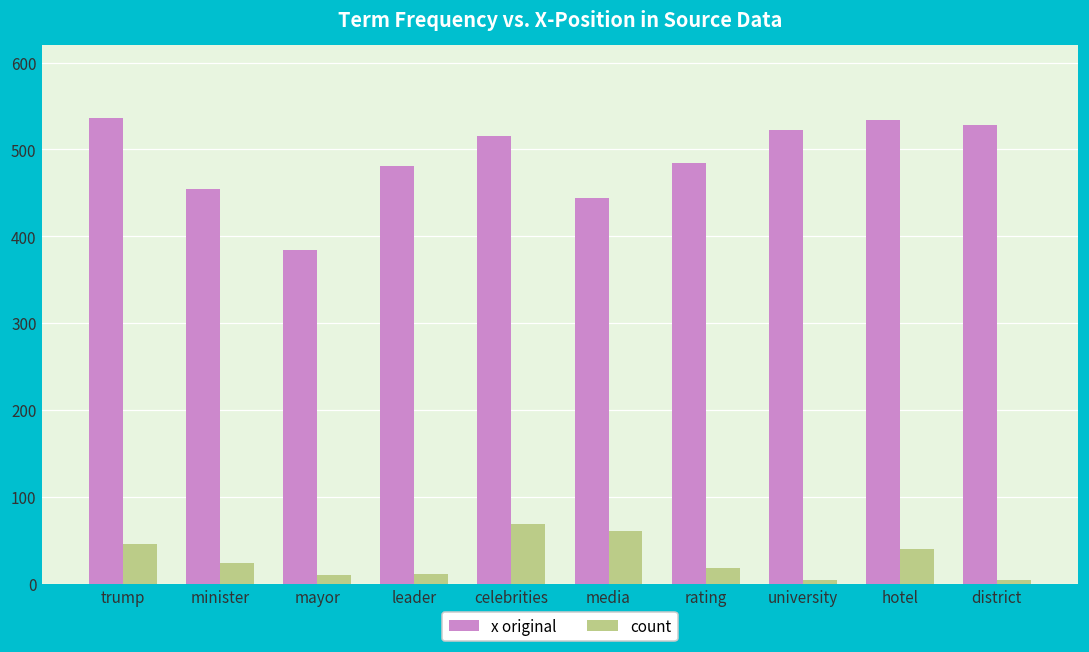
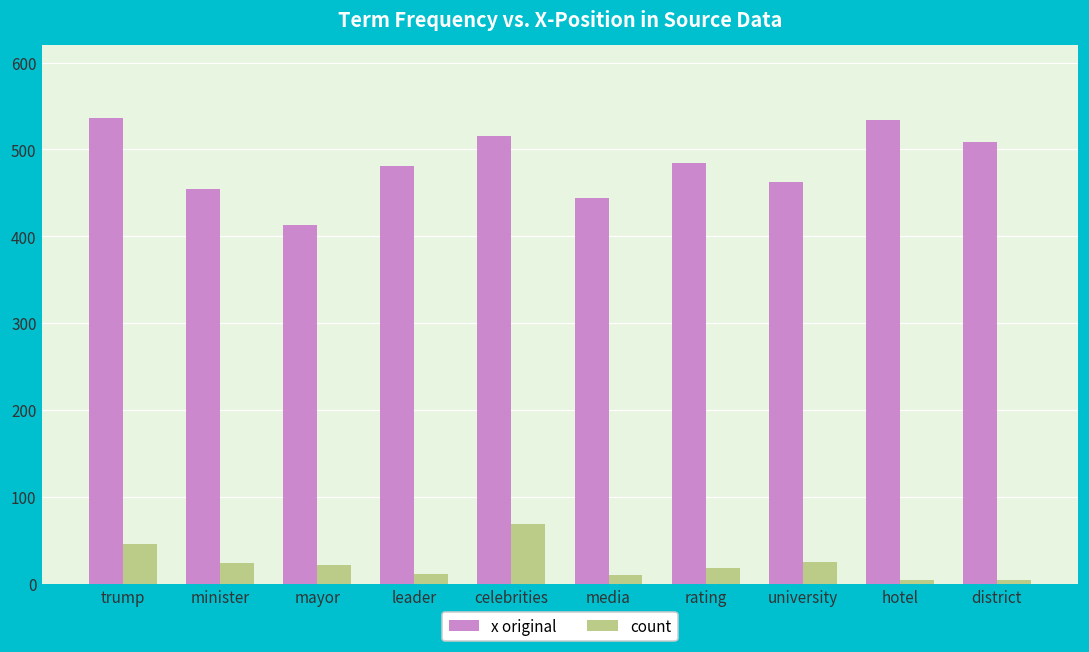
x original, mayor: 380 -> 410
count, mayor: 10 -> 20
count, media: 60 -> 10
x original, university: 520 -> 460
count, university: 10 -> 20
count, hotel: 40 -> 10
x original, district: 530 -> 510
